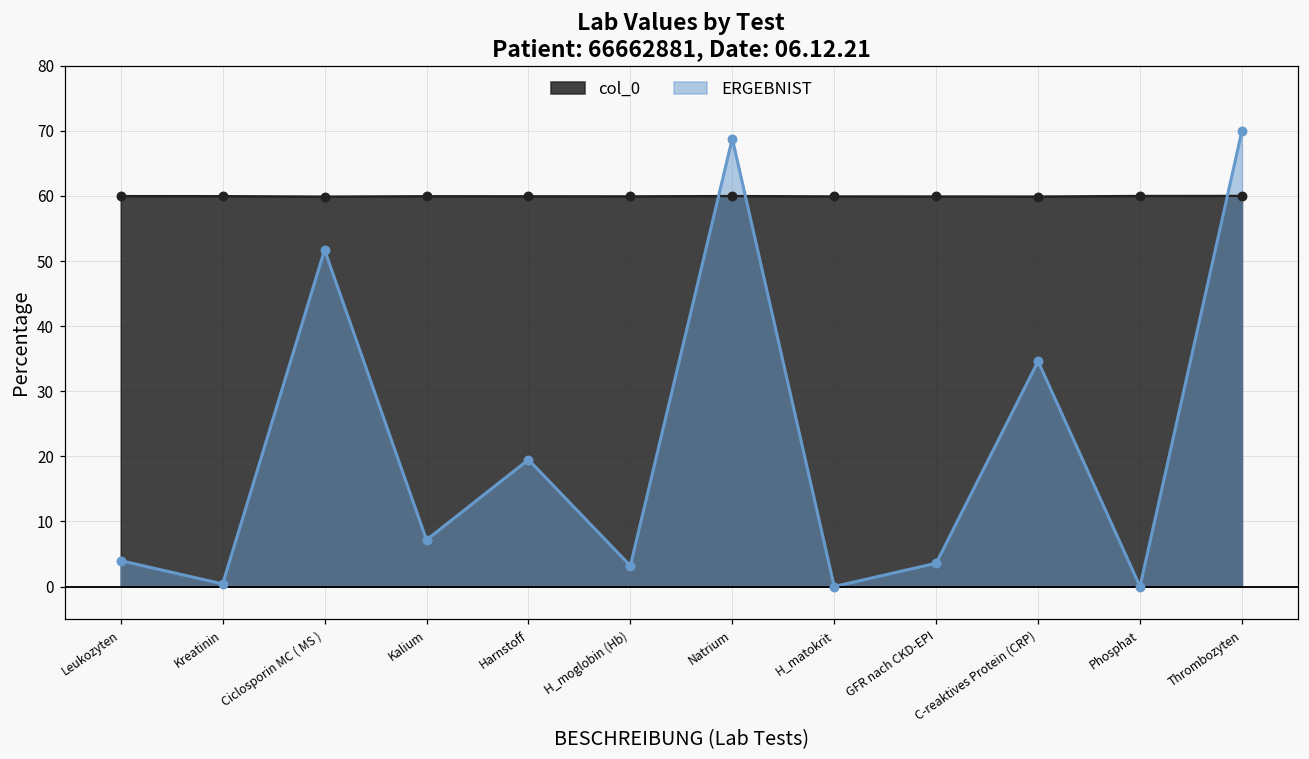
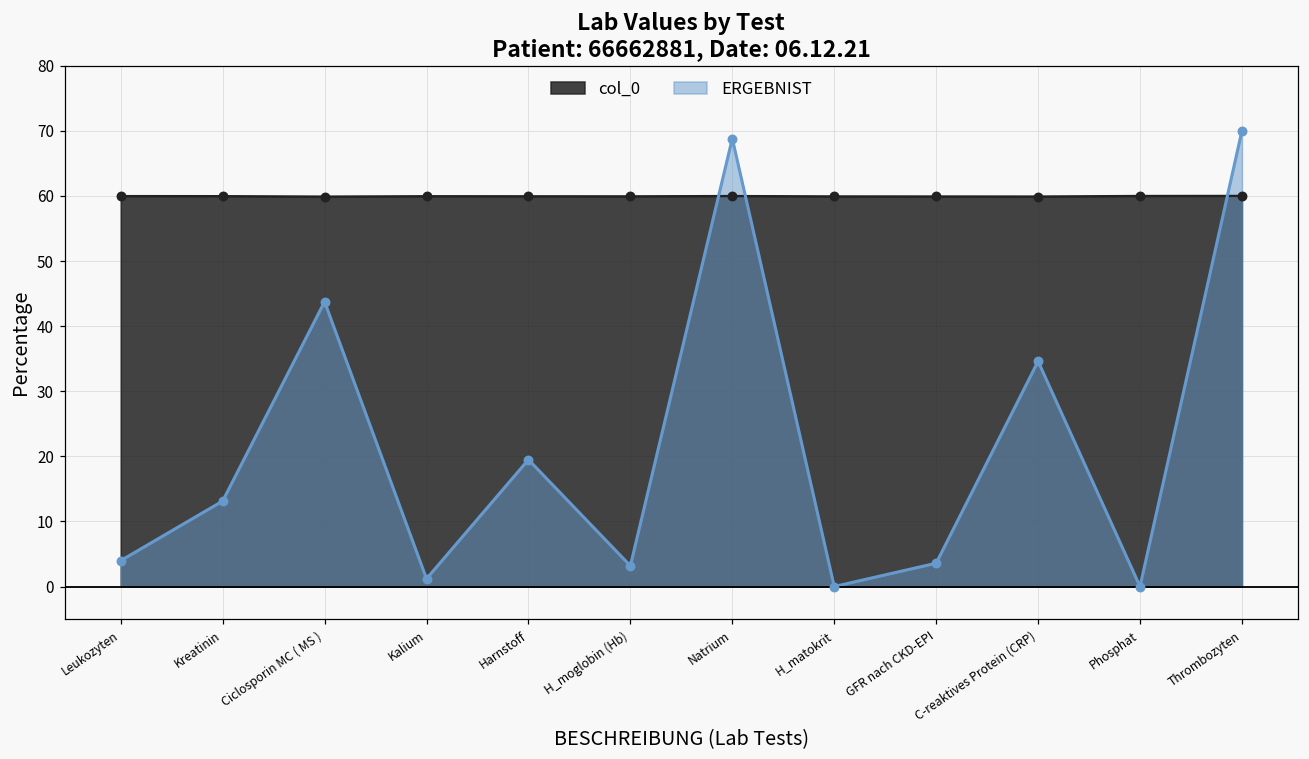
ERGEBNIST, Kreatinin: 0 -> 13
ERGEBNIST, Ciclosporin MC ( MS ): 52 -> 44
ERGEBNIST, Kalium: 7 -> 1
